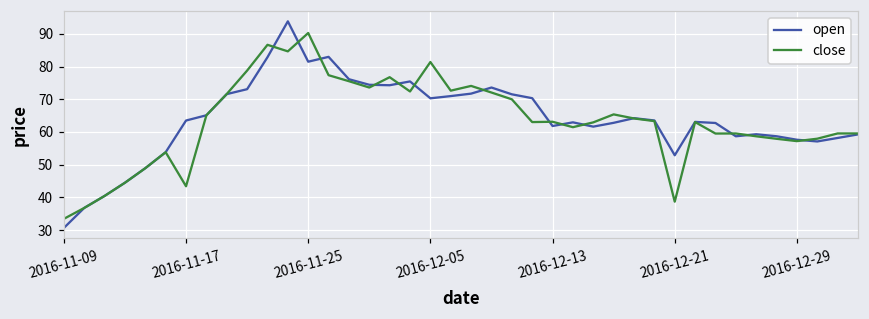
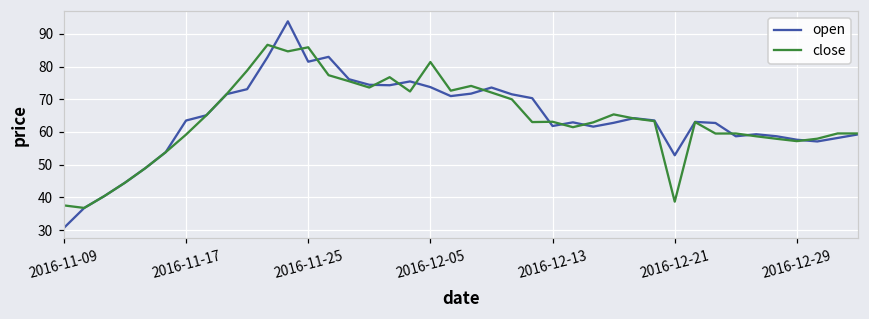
close, 2016-11-09: 33 -> 38
close, 2016-11-17: 43 -> 59
close, 2016-11-25: 90 -> 86
open, 2016-12-05: 70 -> 74
